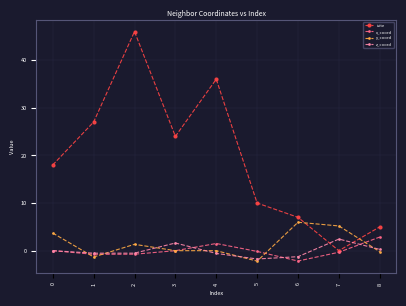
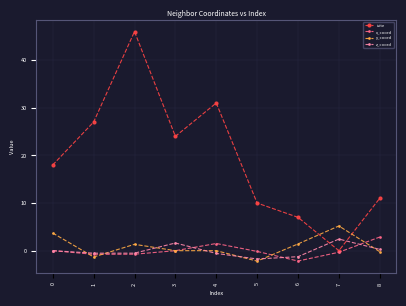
isite, 4: 36 -> 31
y_coord, 6: 6 -> 1
isite, 8: 5 -> 11
